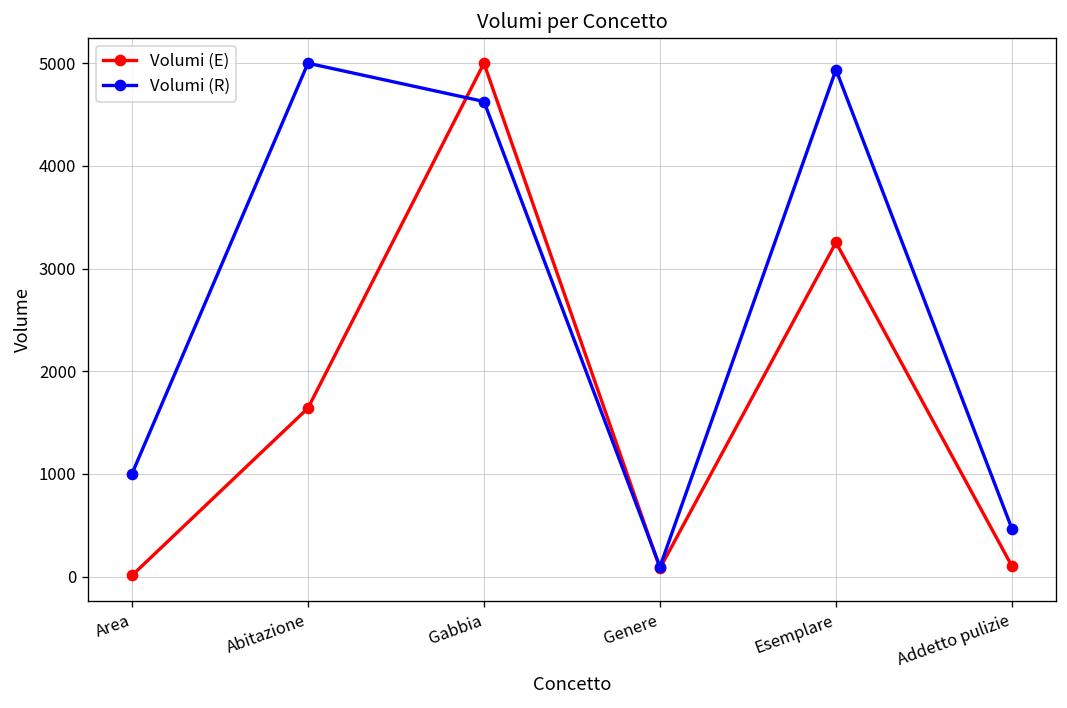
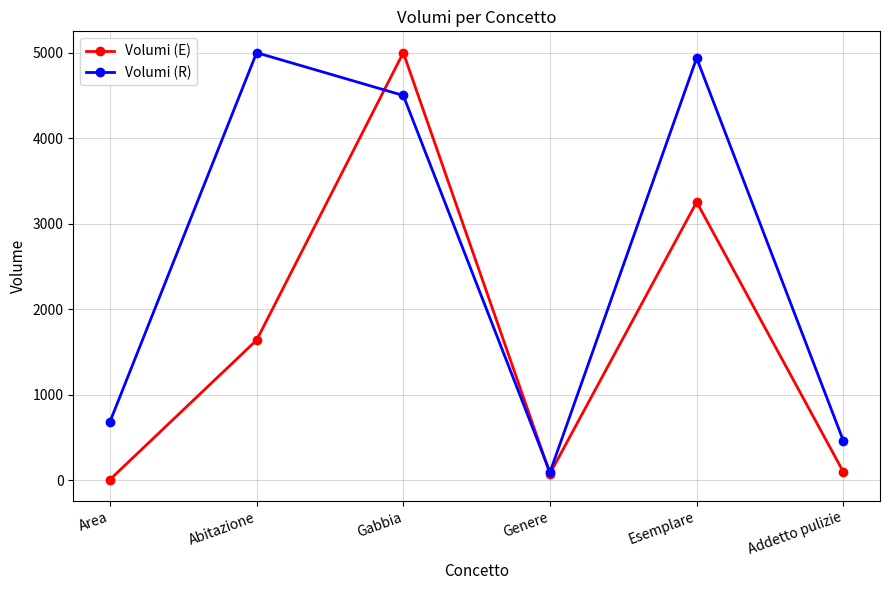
Volumi (R), Area: 1000 -> 700
Volumi (R), Gabbia: 4600 -> 4500
